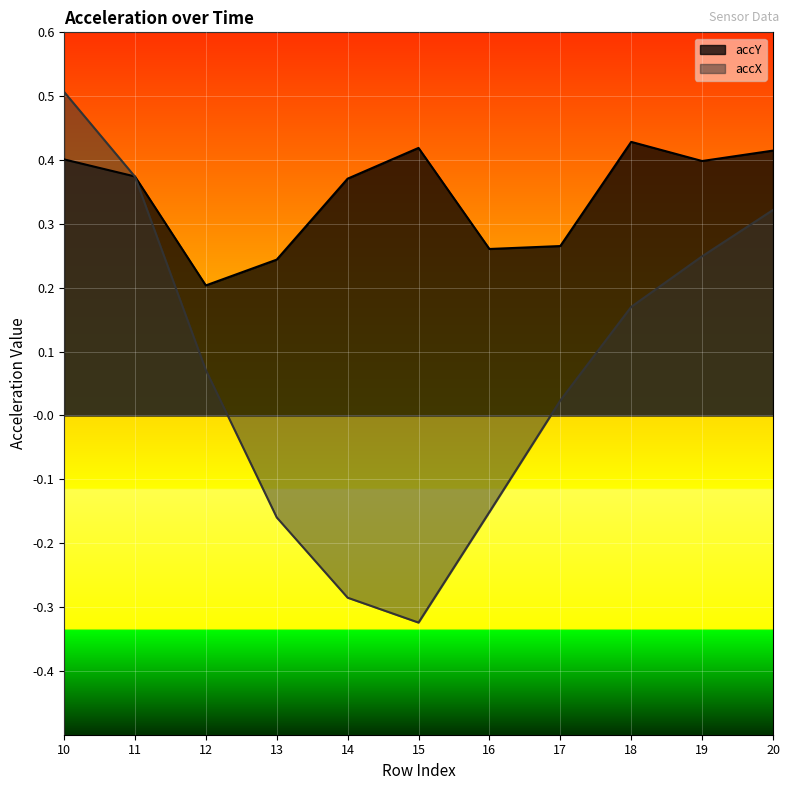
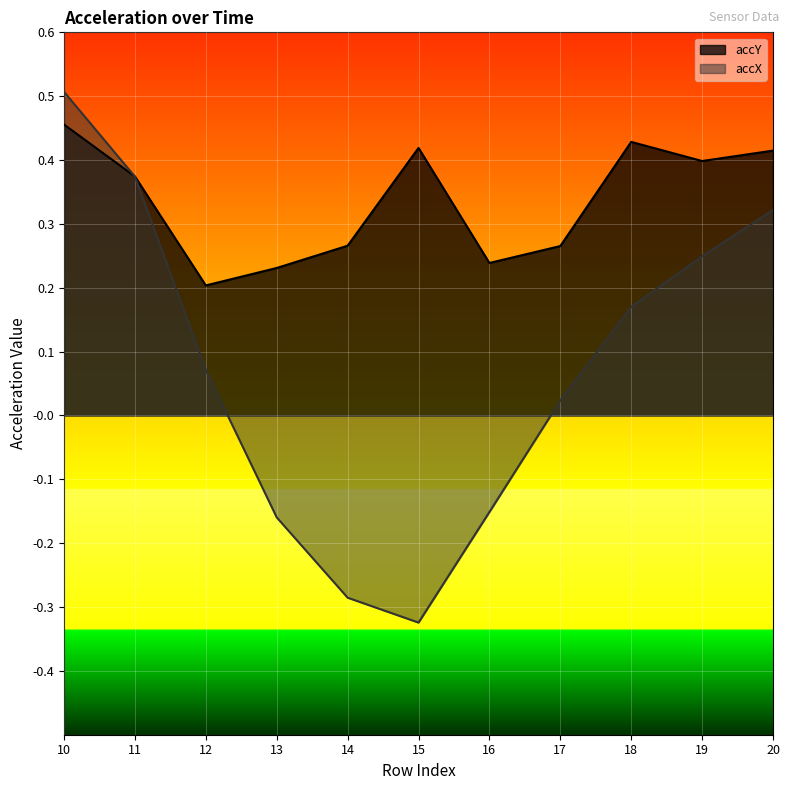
accY, 10: 0.40 -> 0.46
accY, 13: 0.24 -> 0.23
accY, 14: 0.37 -> 0.27
accY, 16: 0.26 -> 0.24
